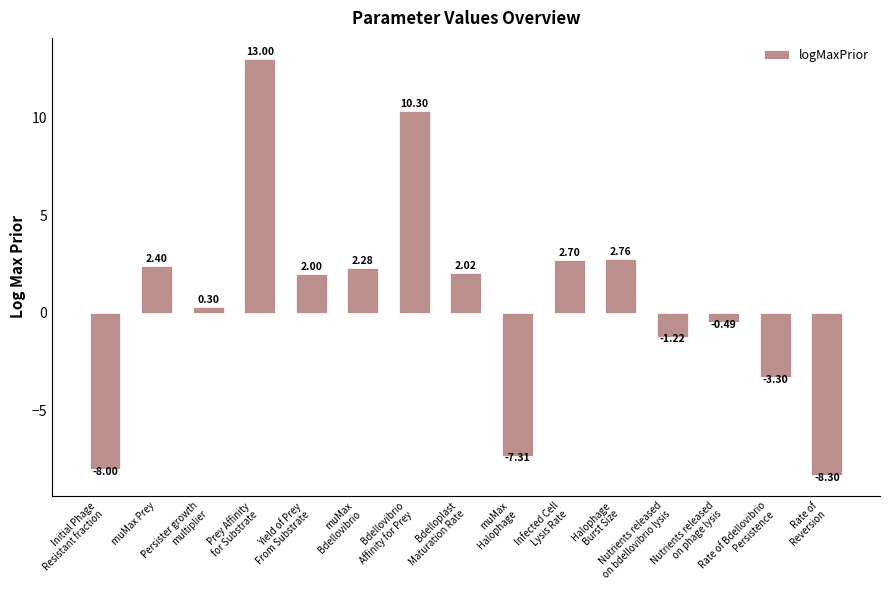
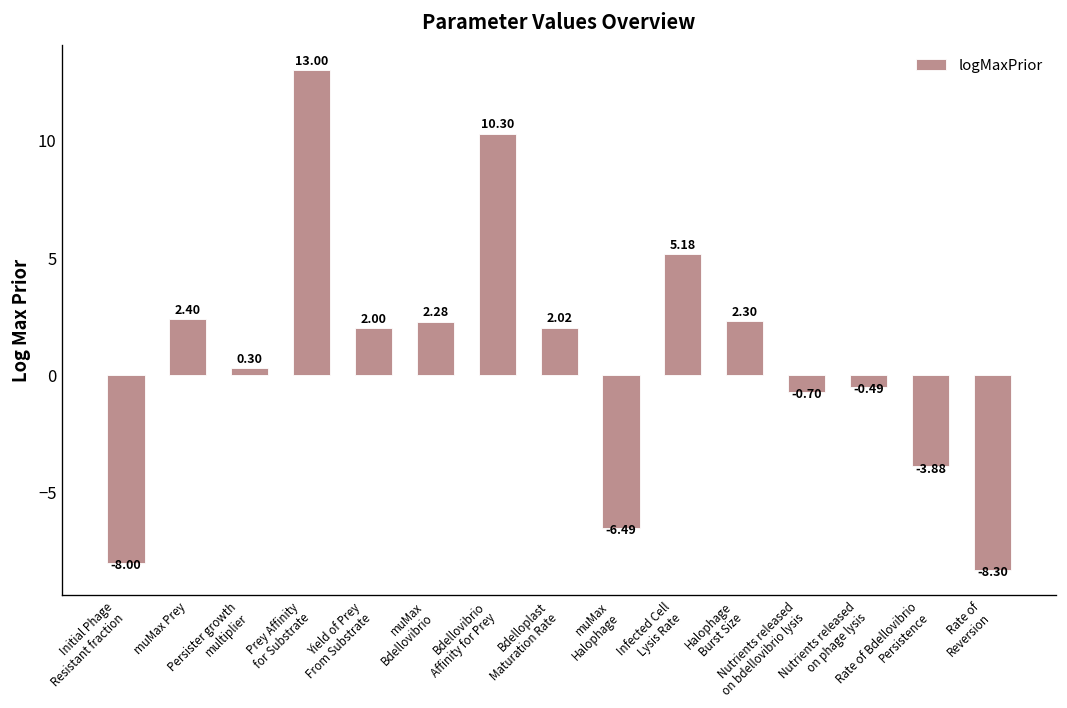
muMax Halophage: -7.31 -> -6.49
Infected Cell Lysis Rate: 2.70 -> 5.18
Halophage Burst Size: 2.76 -> 2.30
Nutrients released on bdellovibrio lysis: -1.22 -> -0.70
Rate of Bdellovibrio Persistence: -3.30 -> -3.88
